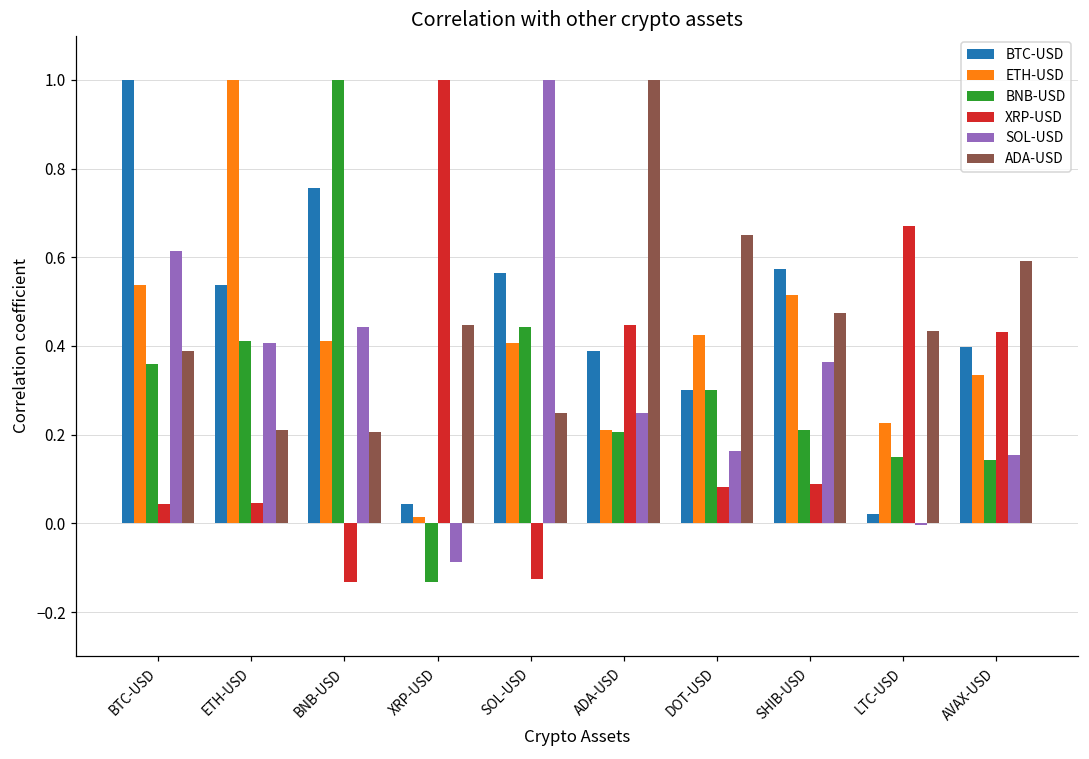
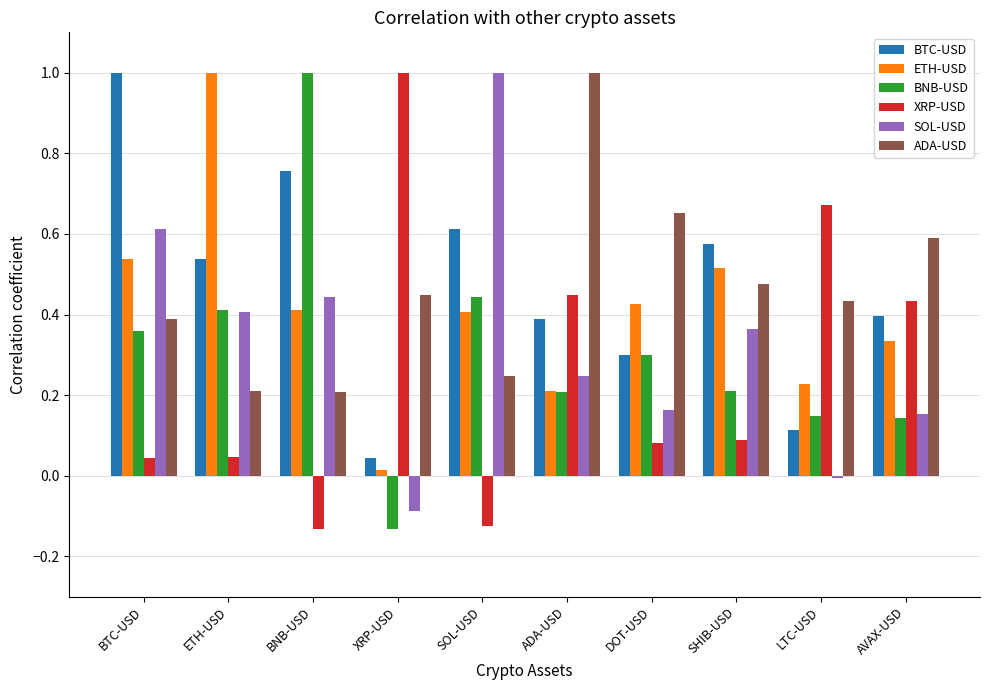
BTC-USD, SOL-USD: 0.57 -> 0.61
BTC-USD, LTC-USD: 0.02 -> 0.11
